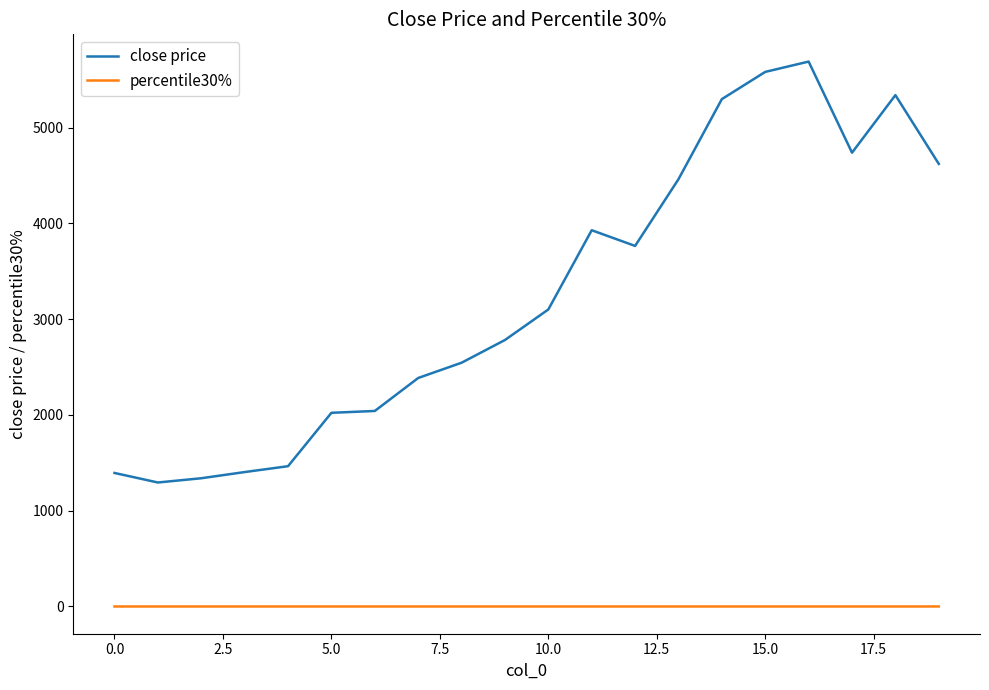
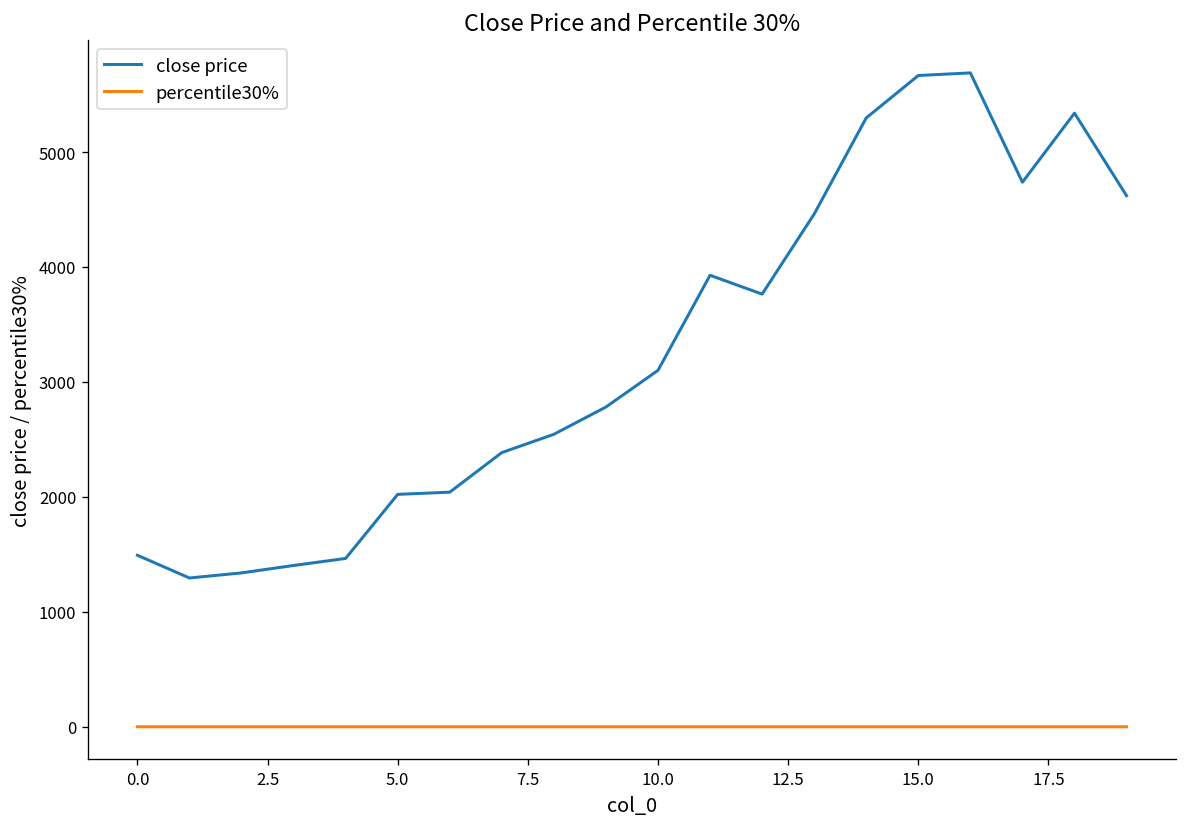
close price, 0.0: 1400 -> 1500
close price, 15.0: 5600 -> 5700
